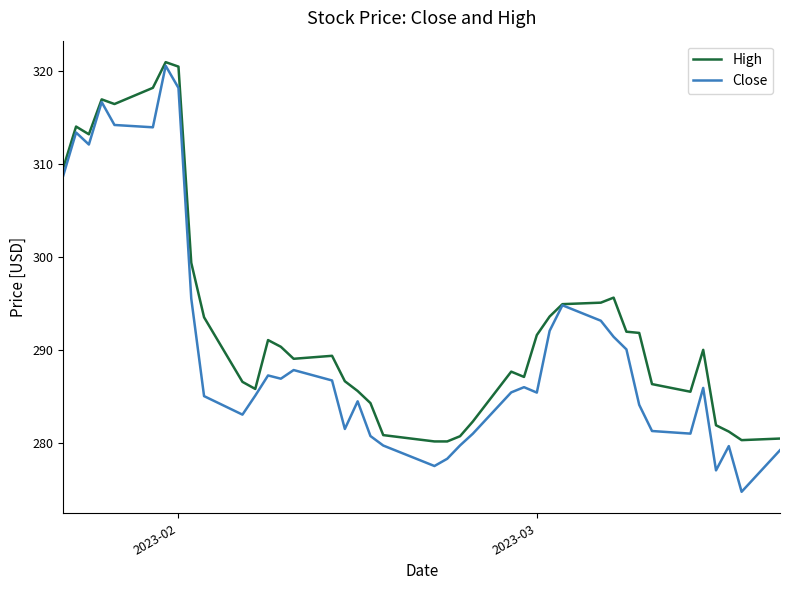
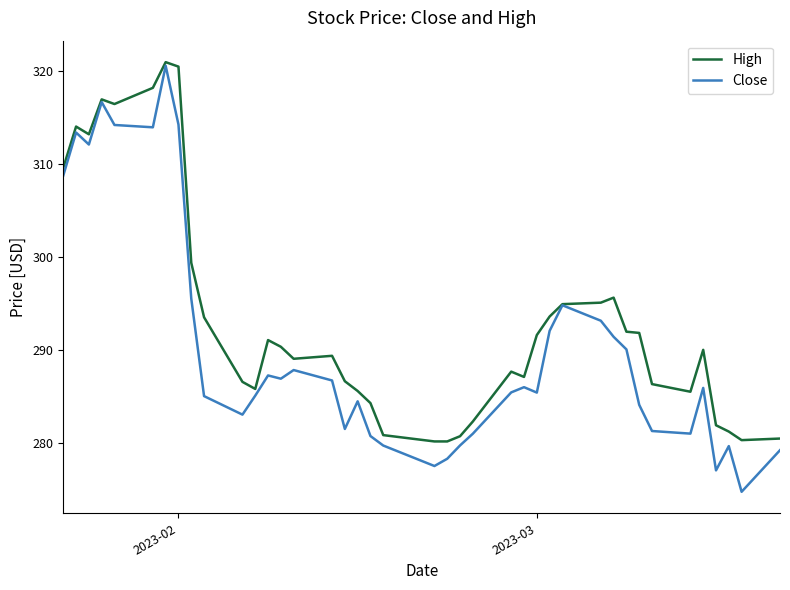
Close, 2023-02: 318 -> 314
